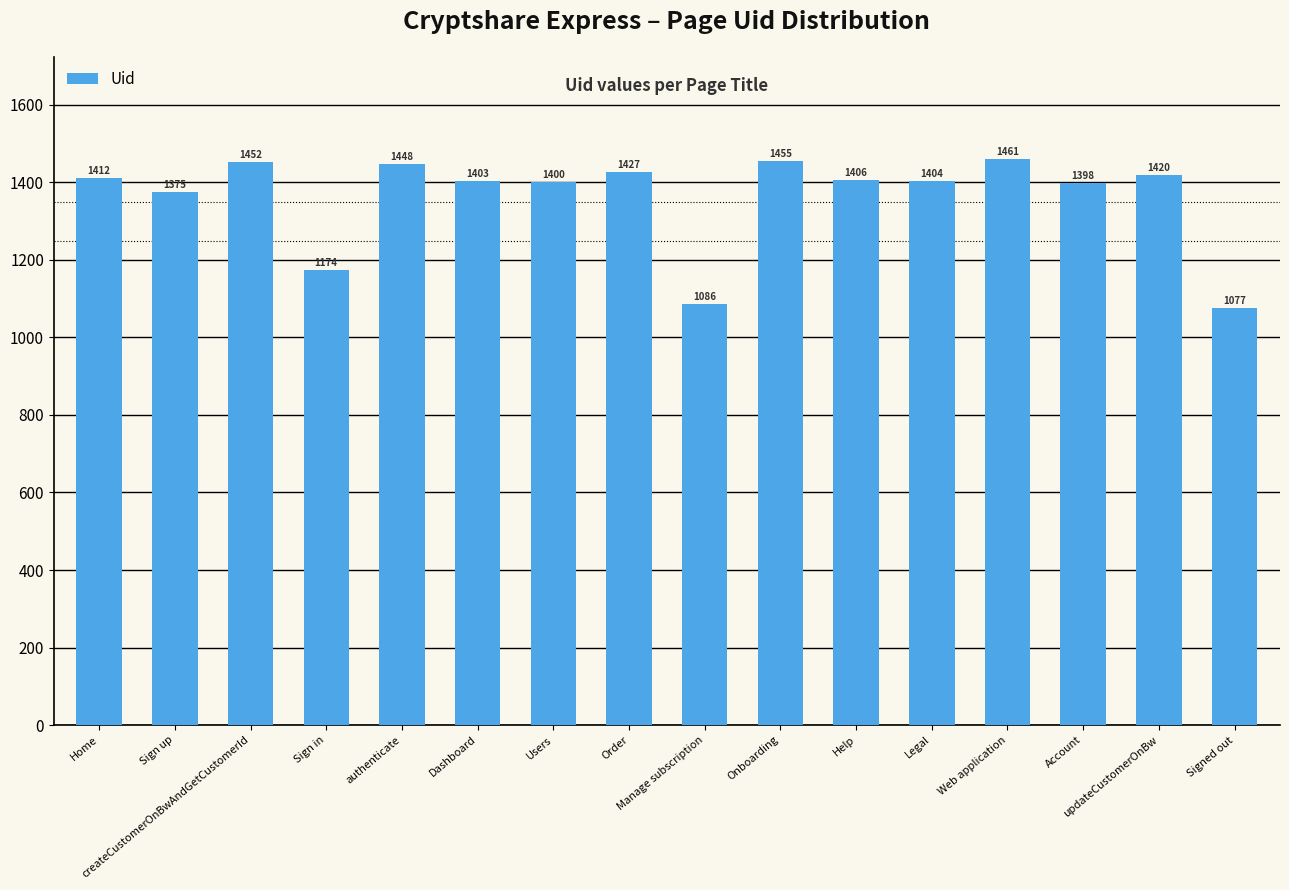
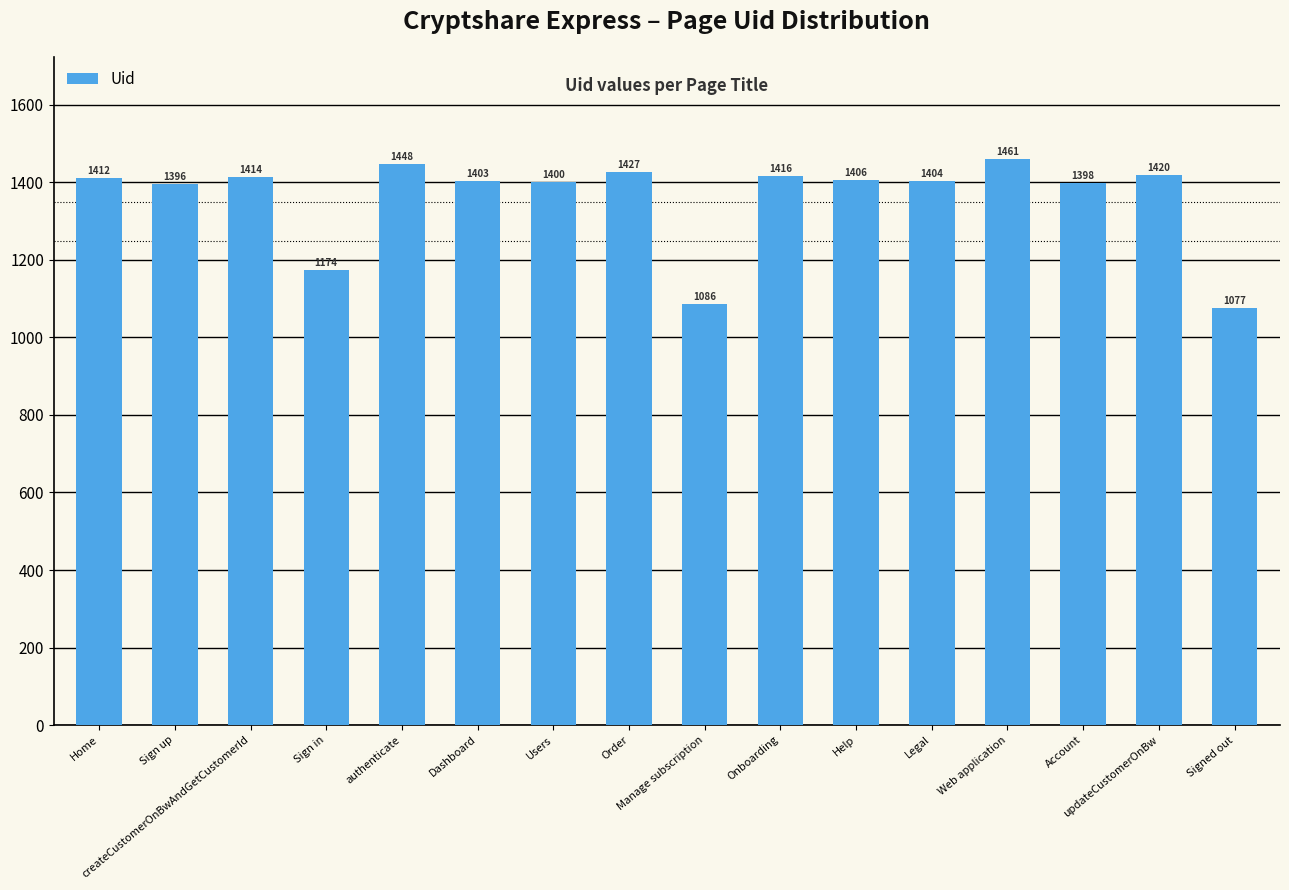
Sign up: 1375 -> 1396
createCustomerOnBwAndGetCustomerId: 1452 -> 1414
Onboarding: 1455 -> 1416
